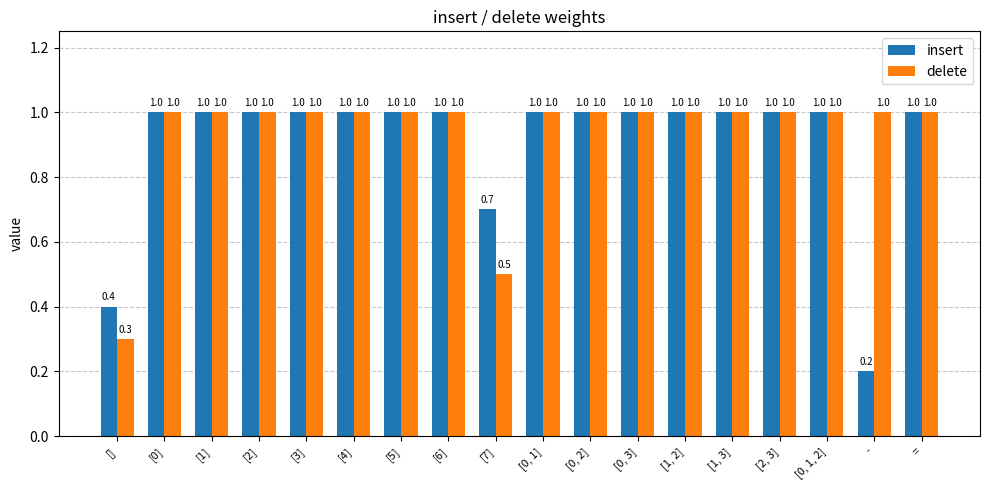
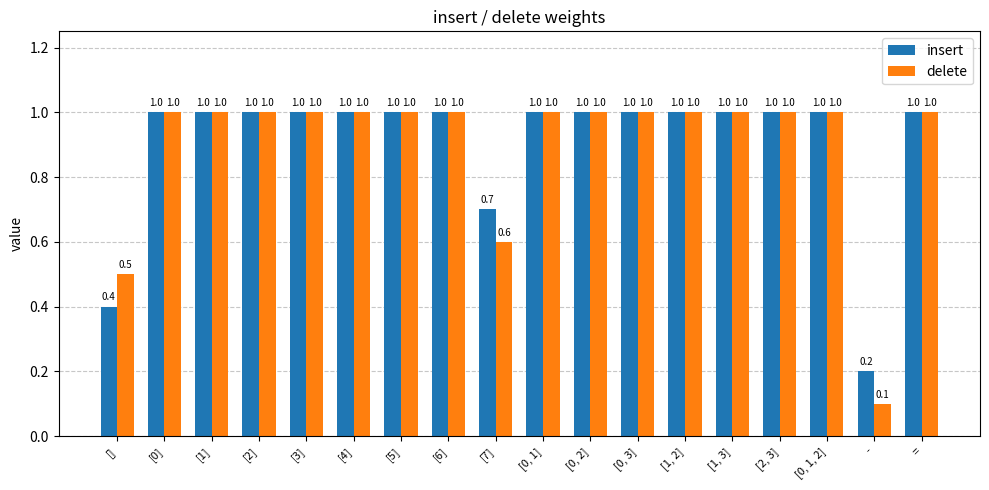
delete, []: 0.3 -> 0.5
delete, [7]: 0.5 -> 0.6
delete, -: 1.0 -> 0.1
